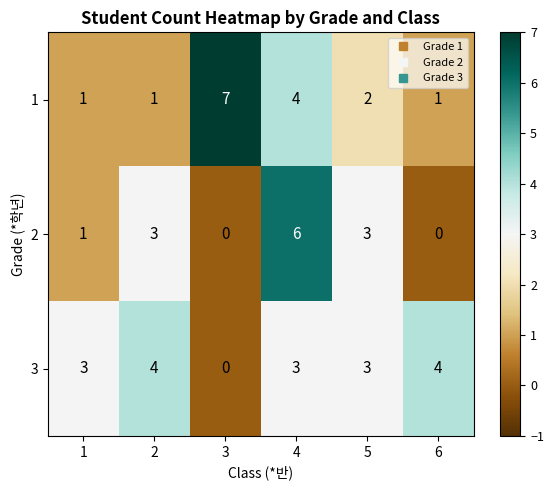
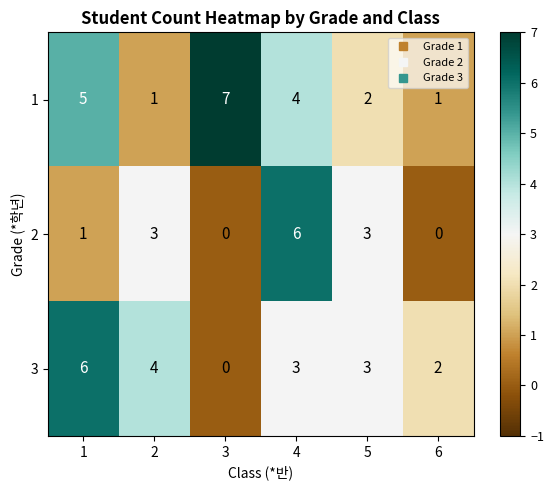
1, 1: 1 -> 5
3, 1: 3 -> 6
3, 6: 4 -> 2
